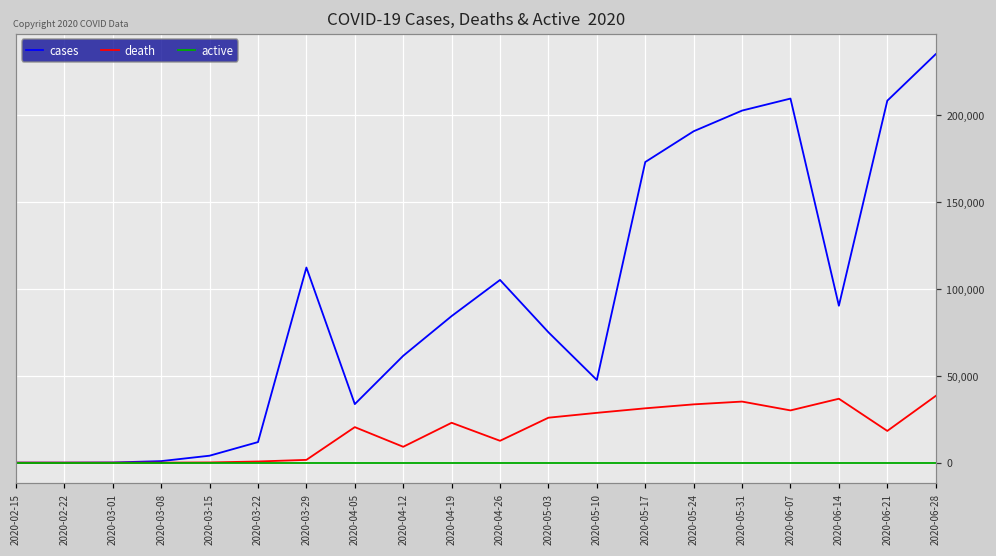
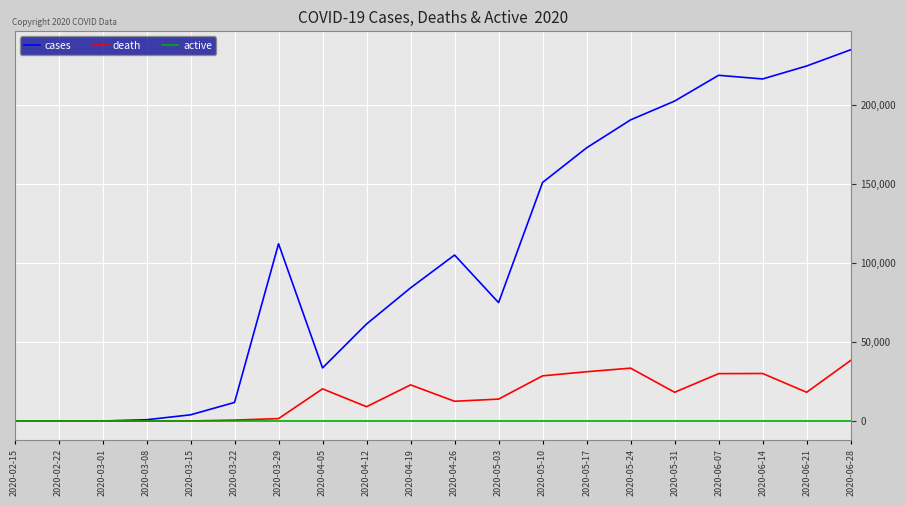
death, 2020-05-03: 26,000 -> 14,000
cases, 2020-05-10: 48,000 -> 151,000
death, 2020-05-31: 35,000 -> 18,000
cases, 2020-06-07: 210,000 -> 219,000
cases, 2020-06-14: 90,000 -> 217,000
death, 2020-06-14: 37,000 -> 30,000
cases, 2020-06-21: 208,000 -> 225,000
